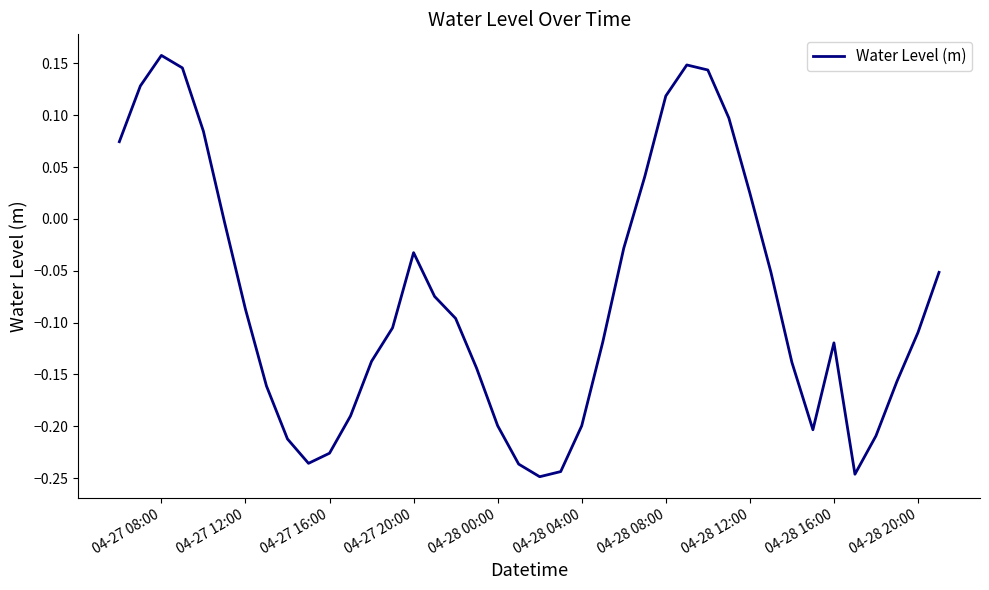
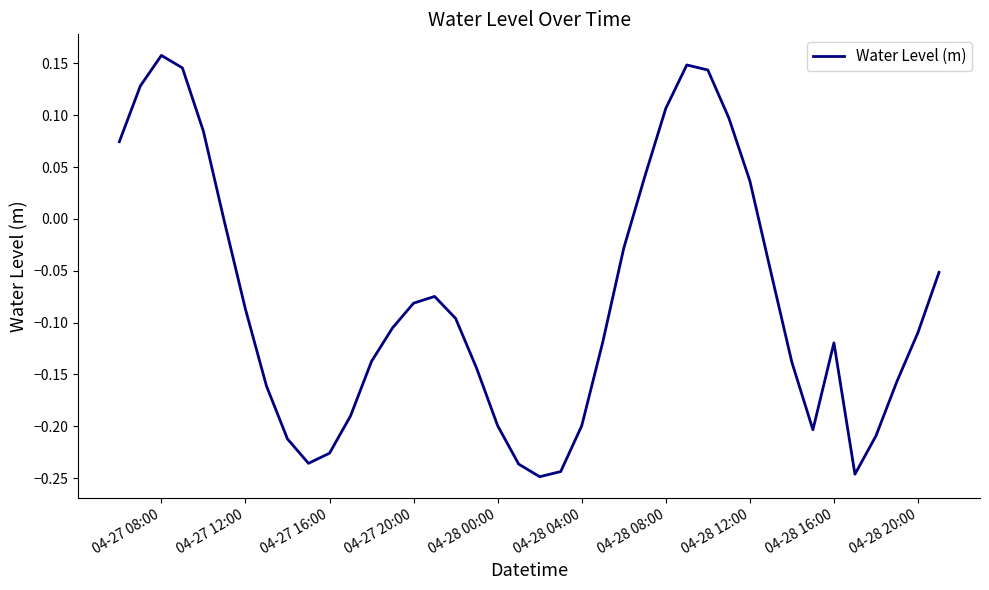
04-27 20:00: -0.033 -> -0.081
04-28 08:00: 0.118 -> 0.107
04-28 12:00: 0.025 -> 0.037
